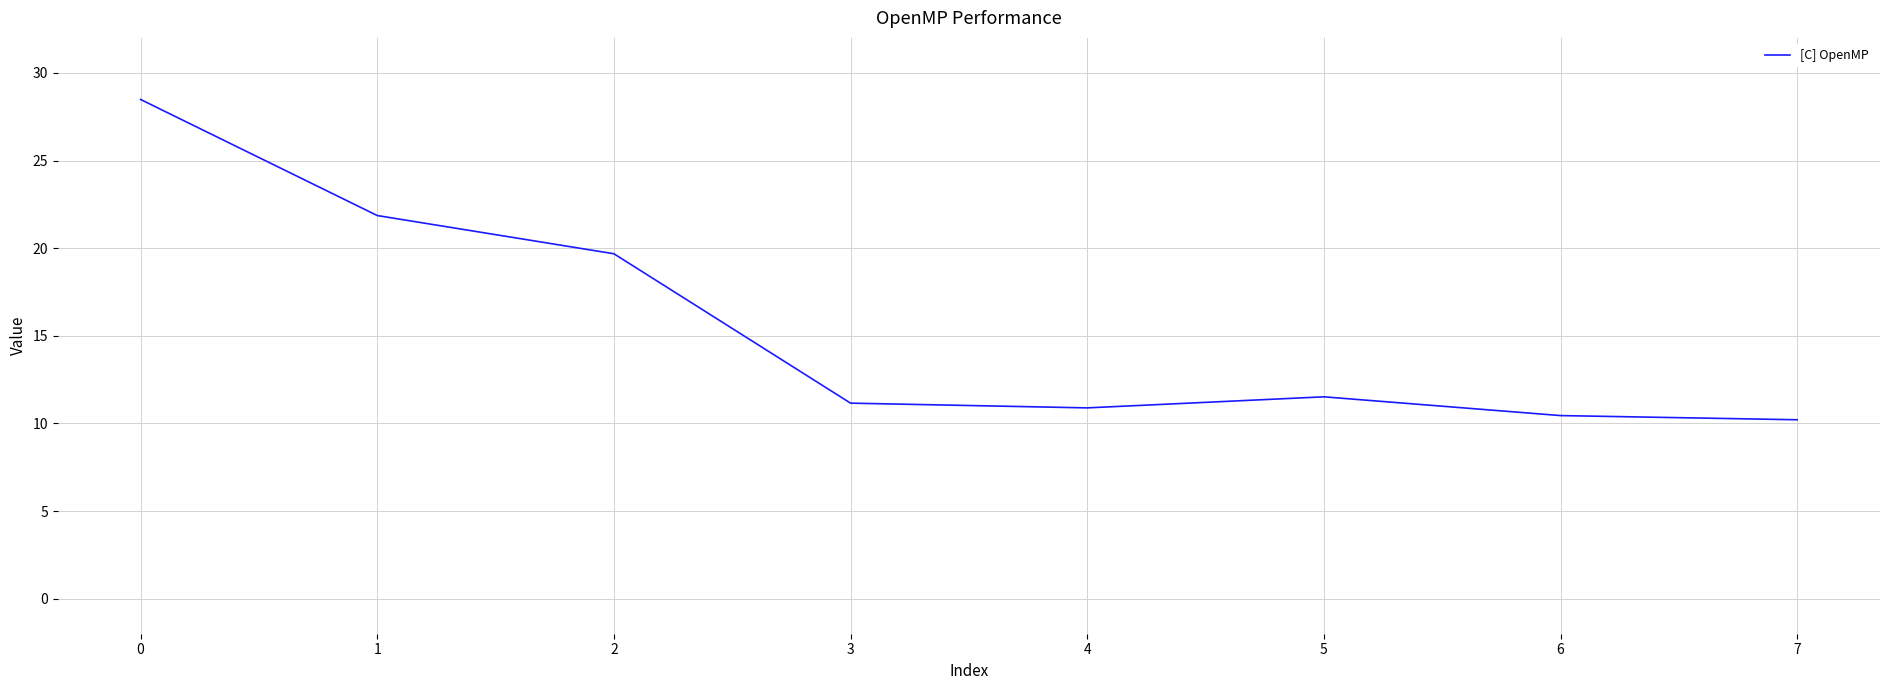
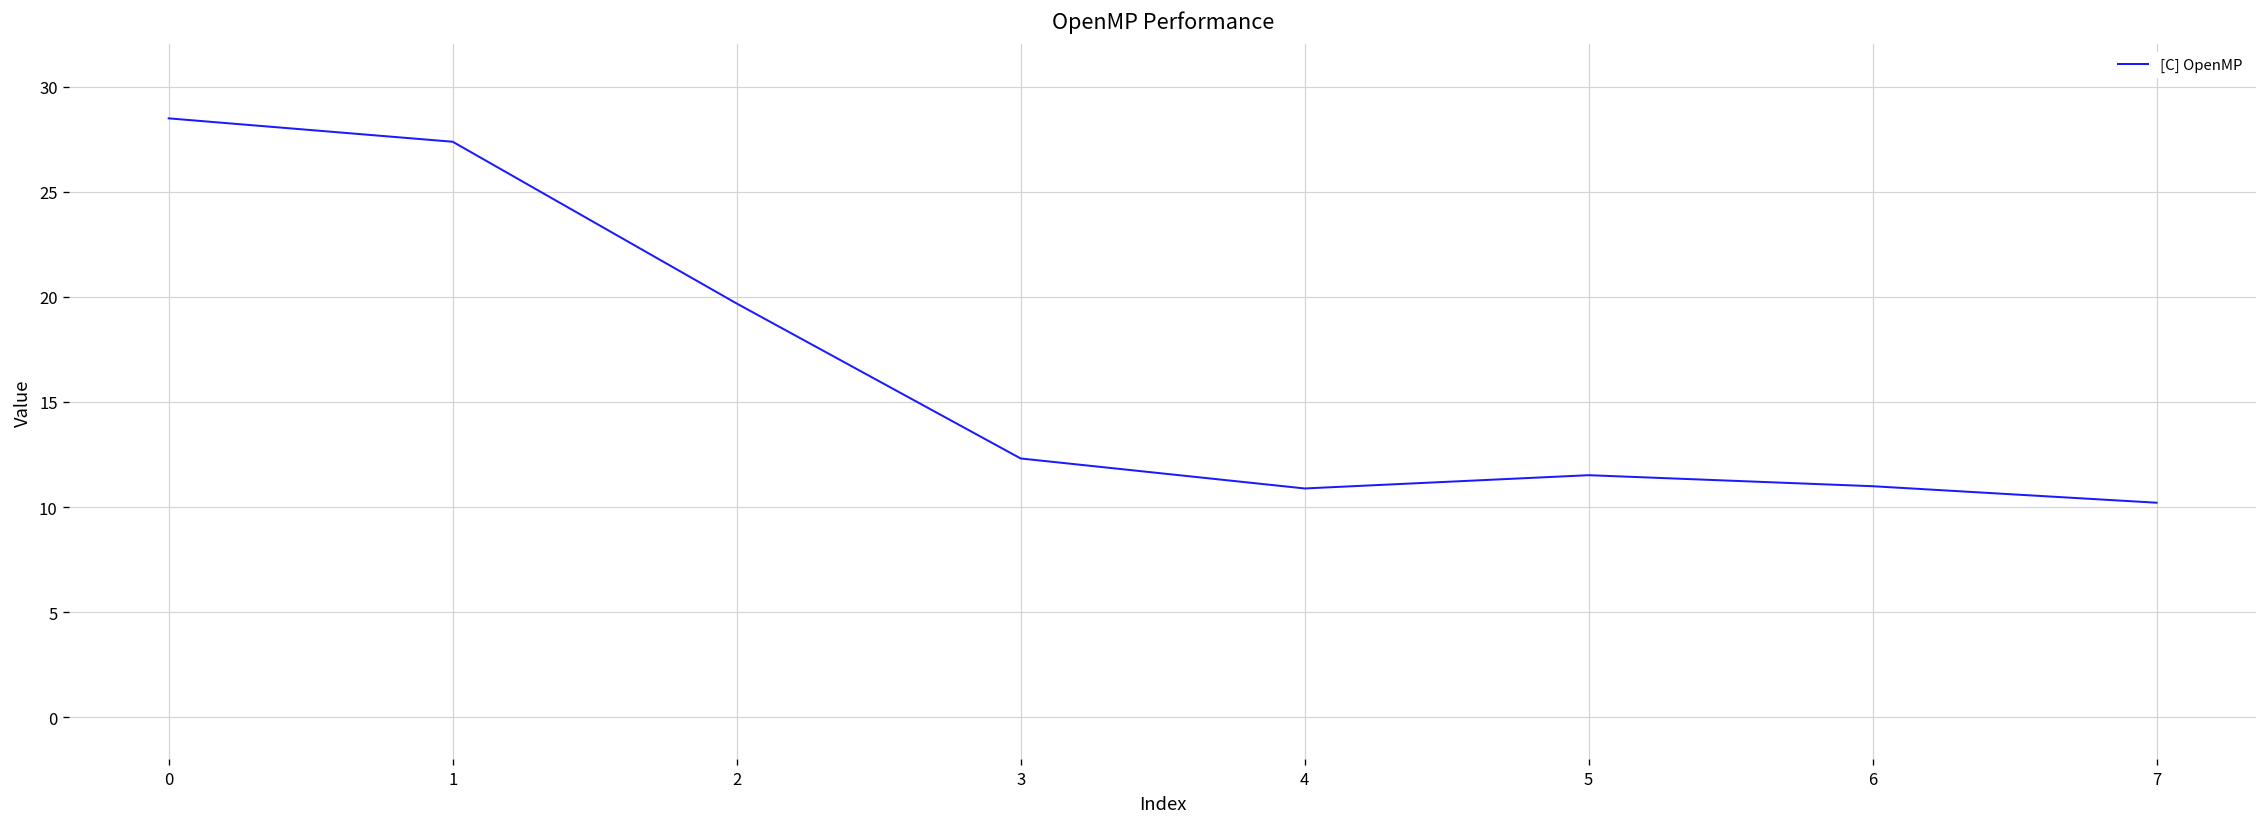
1: 21.9 -> 27.4
3: 11.2 -> 12.3
6: 10.4 -> 11.0
